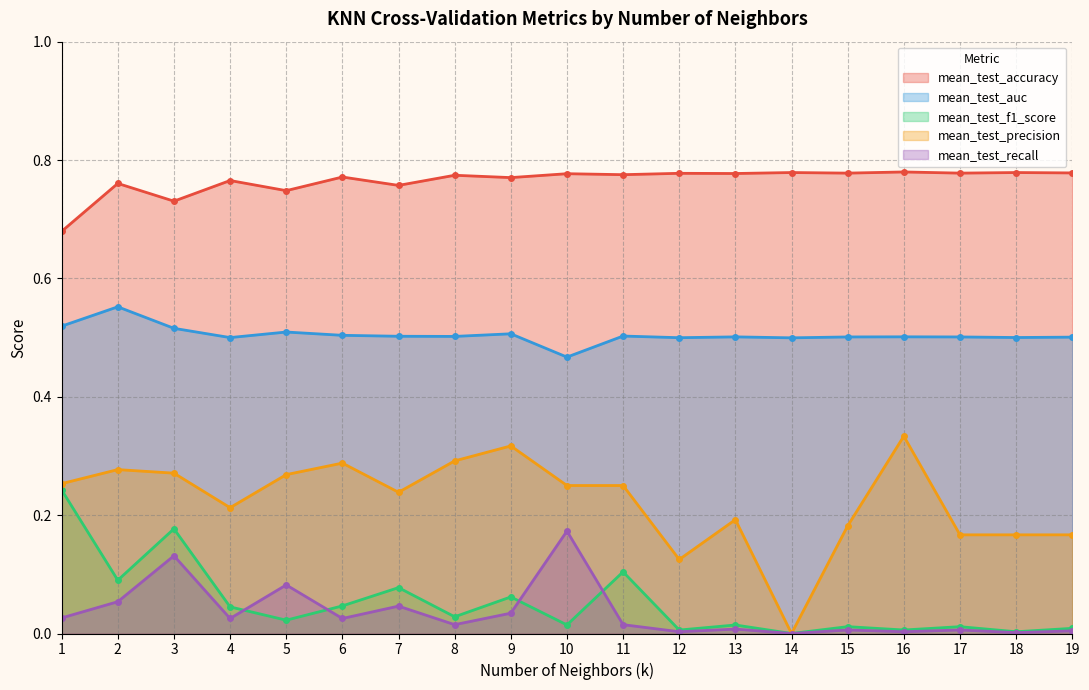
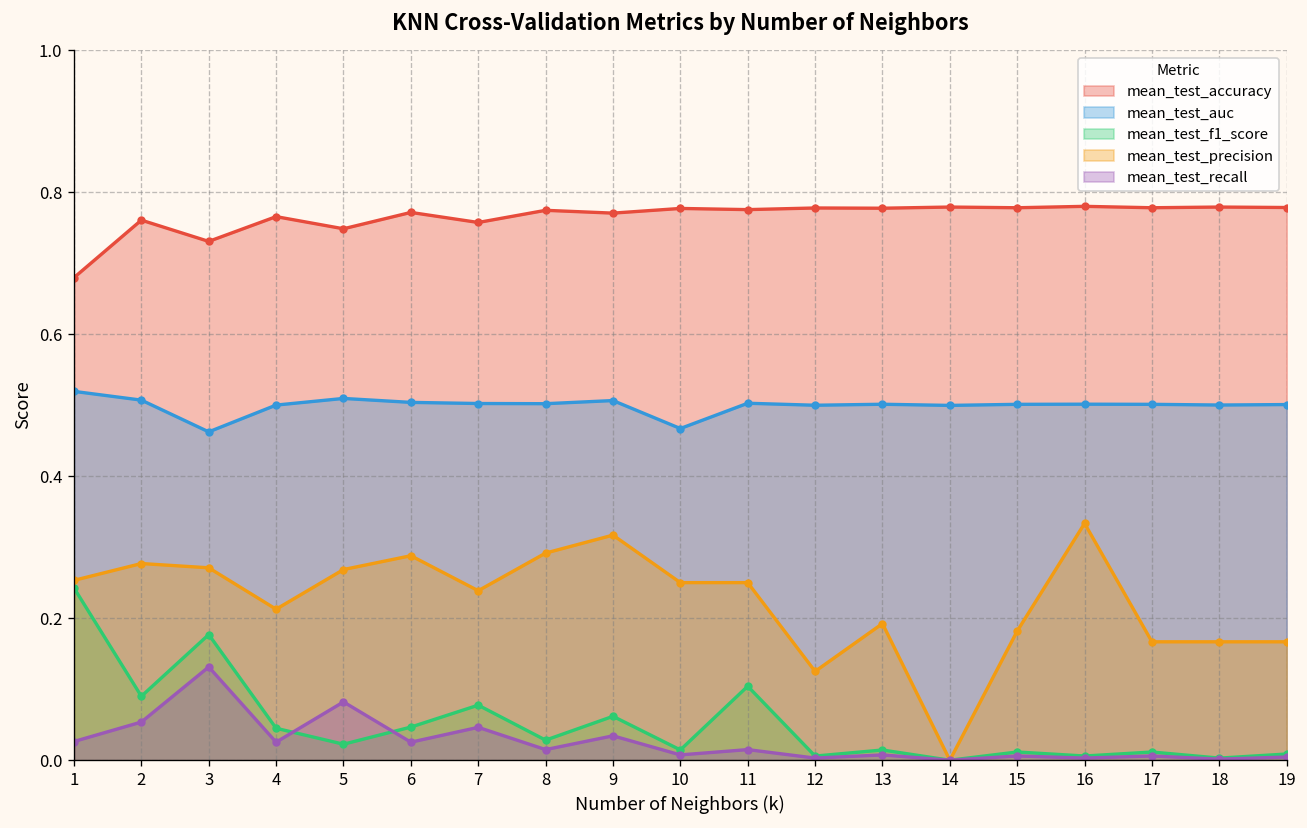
mean_test_auc, 2: 0.55 -> 0.51
mean_test_auc, 3: 0.52 -> 0.46
mean_test_recall, 10: 0.17 -> 0.01
